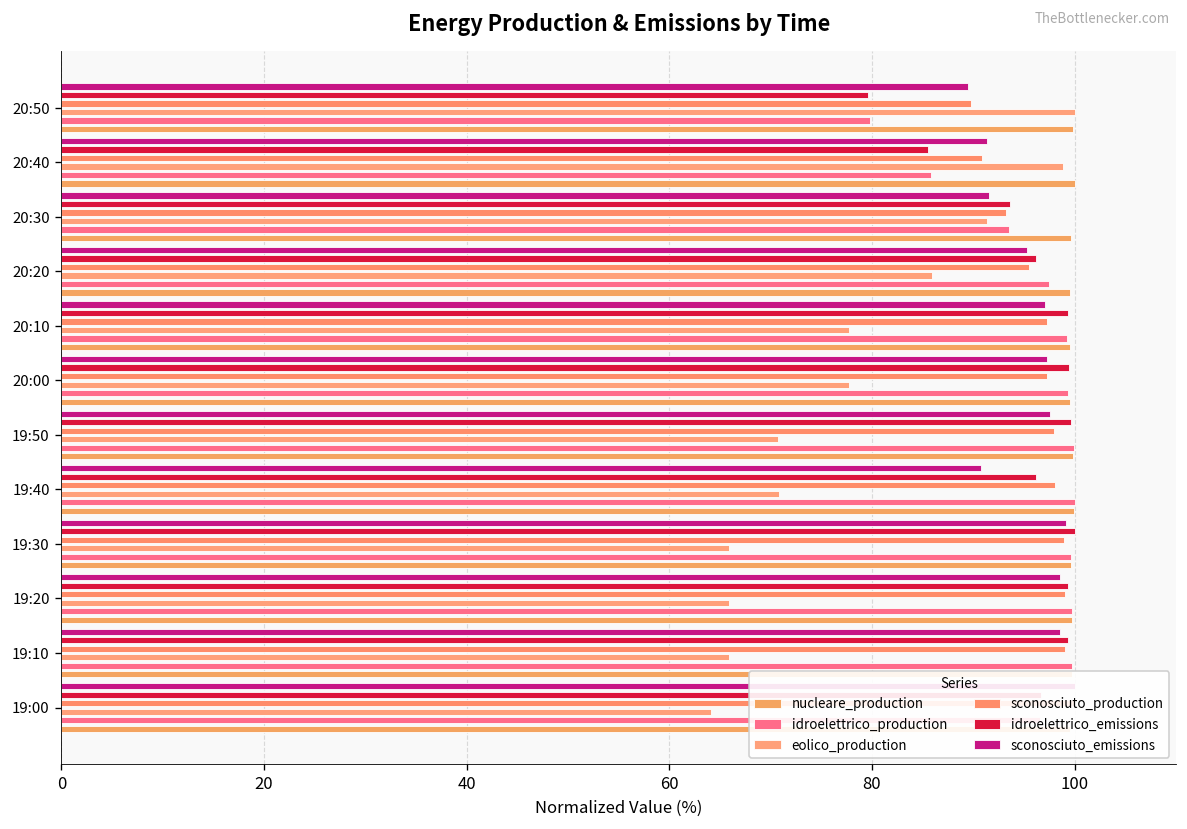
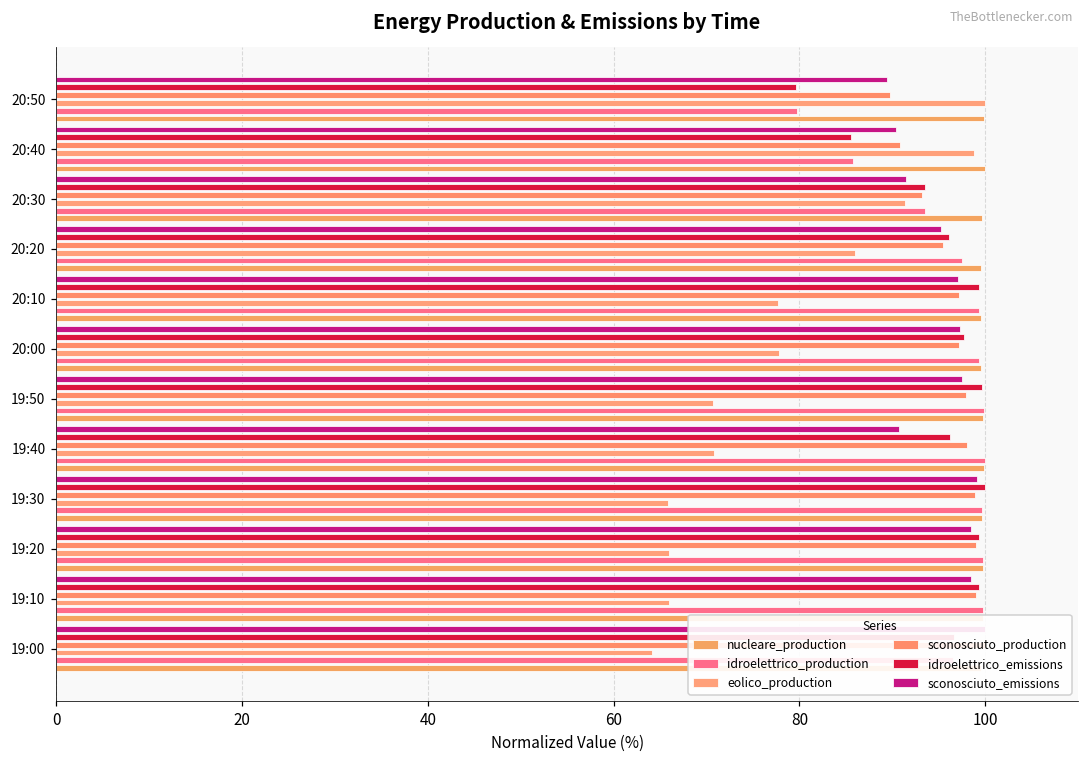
sconosciuto_emissions, 20:40: 91 -> 90
idroelettrico_emissions, 20:00: 99 -> 98
